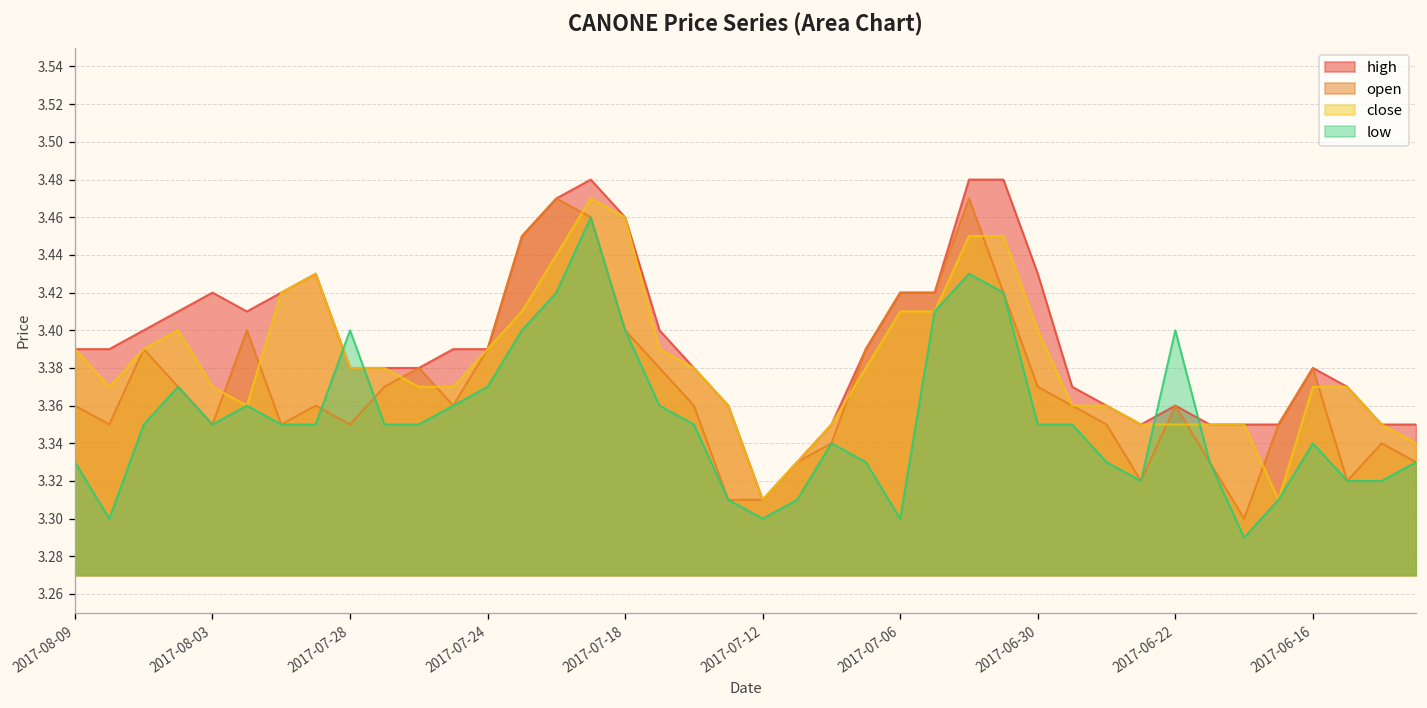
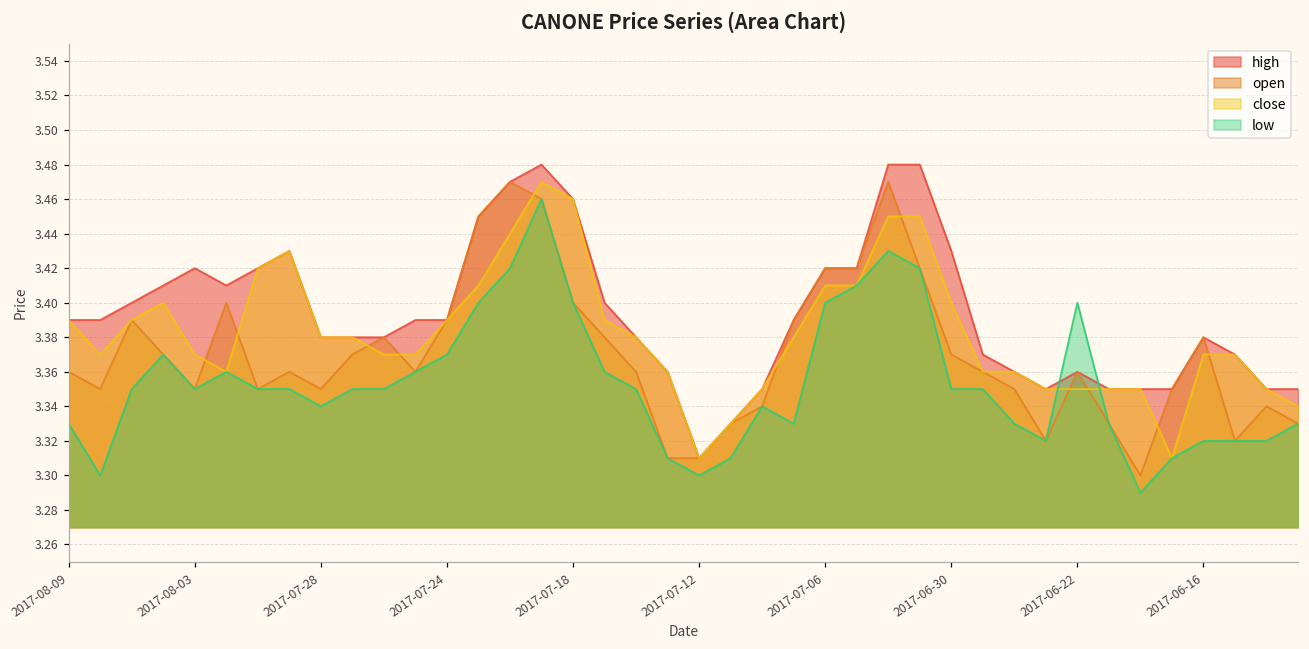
low, 2017-07-28: 3.40 -> 3.34
low, 2017-07-06: 3.3 -> 3.4
low, 2017-06-16: 3.34 -> 3.32
